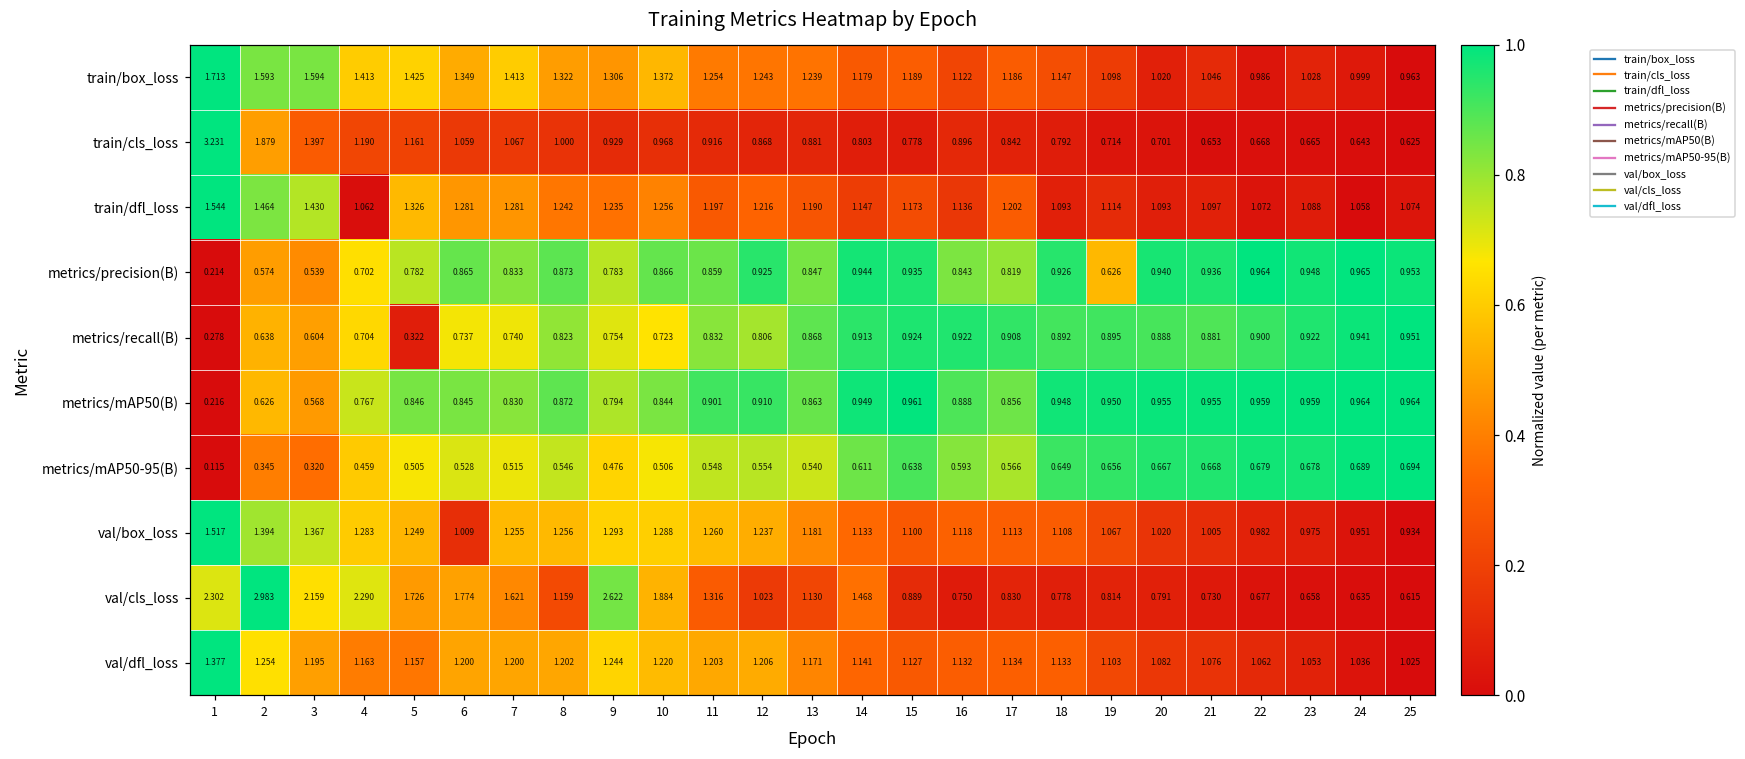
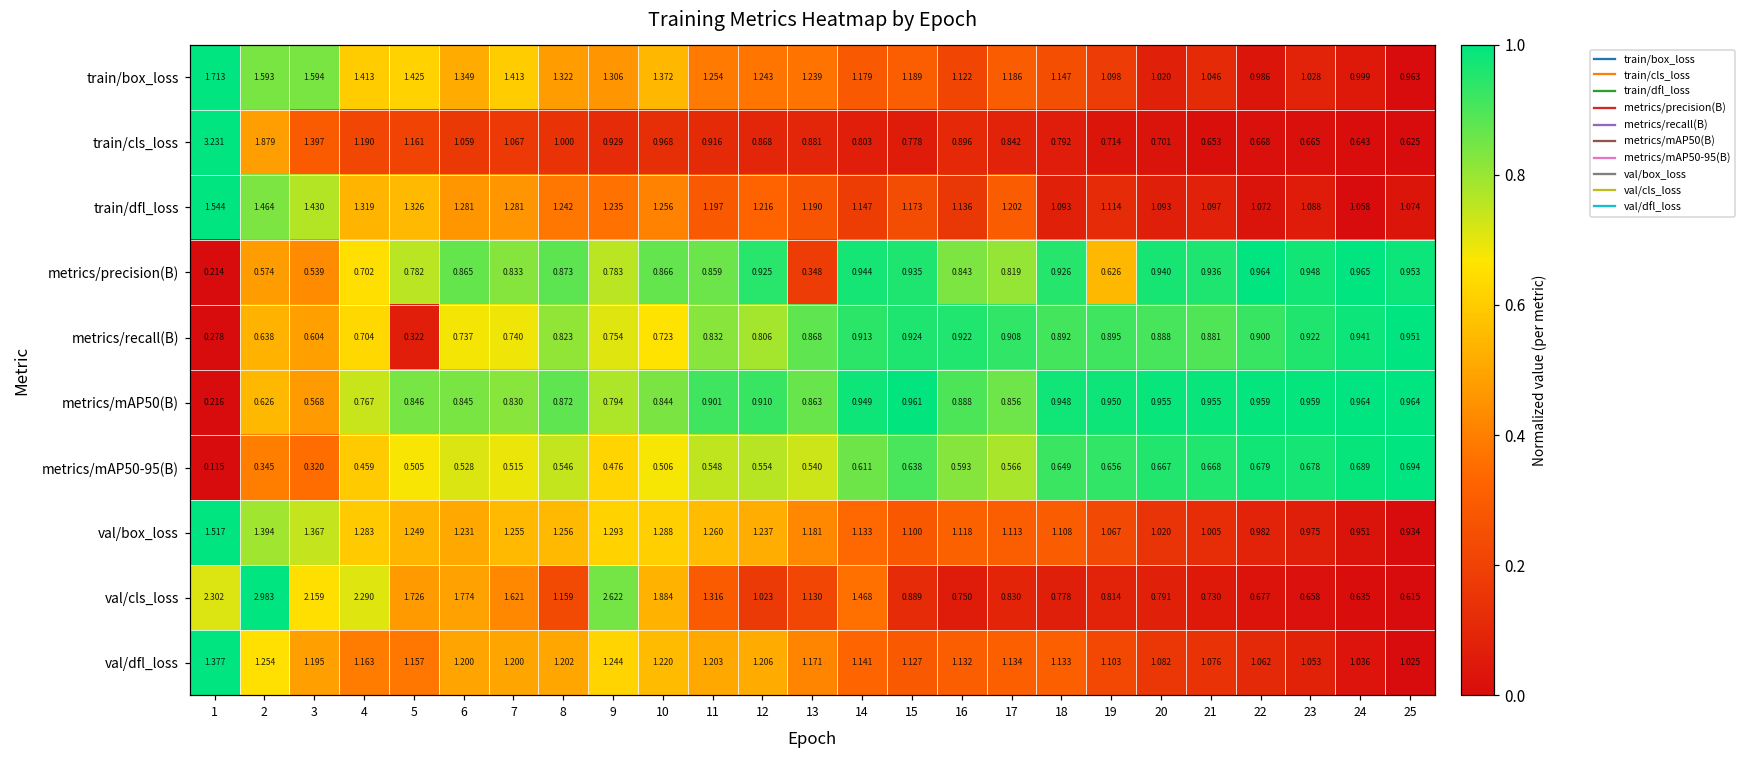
train/dfl_loss, 4: 1.062 -> 1.319
metrics/precision(B), 13: 0.847 -> 0.348
val/box_loss, 6: 1.009 -> 1.231
